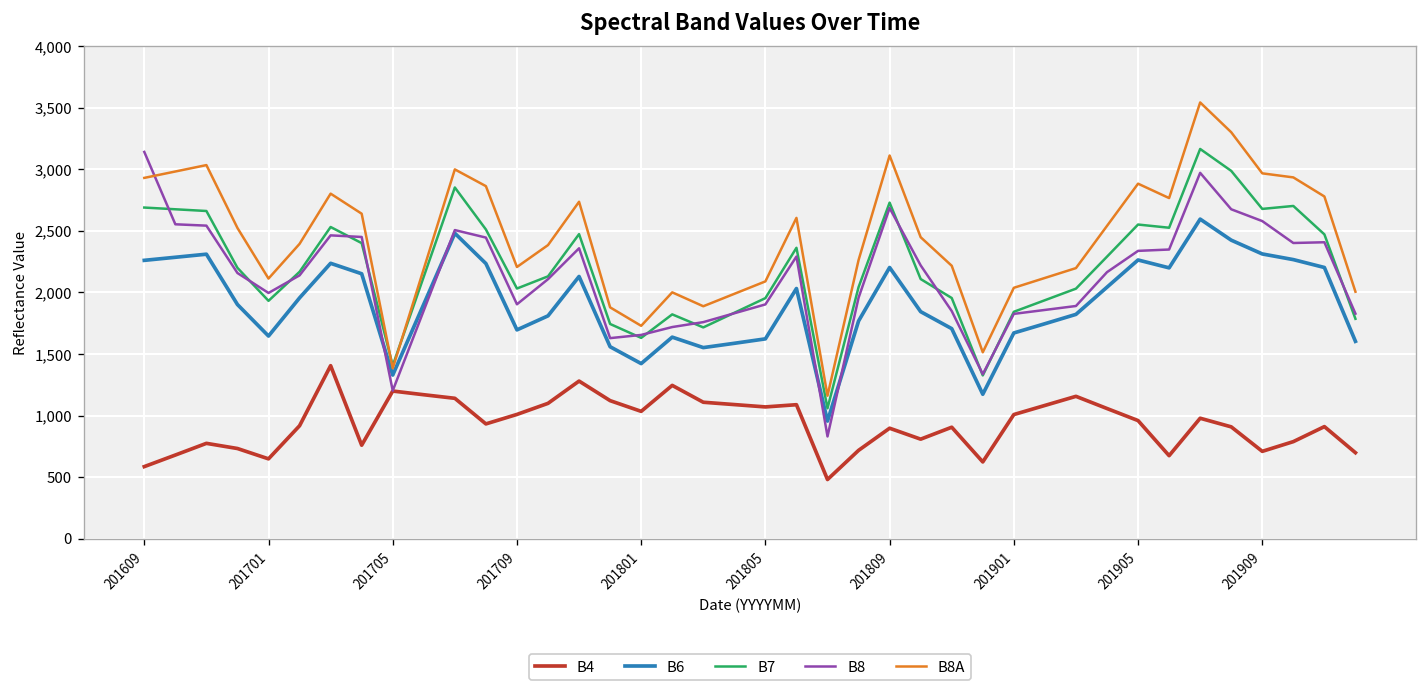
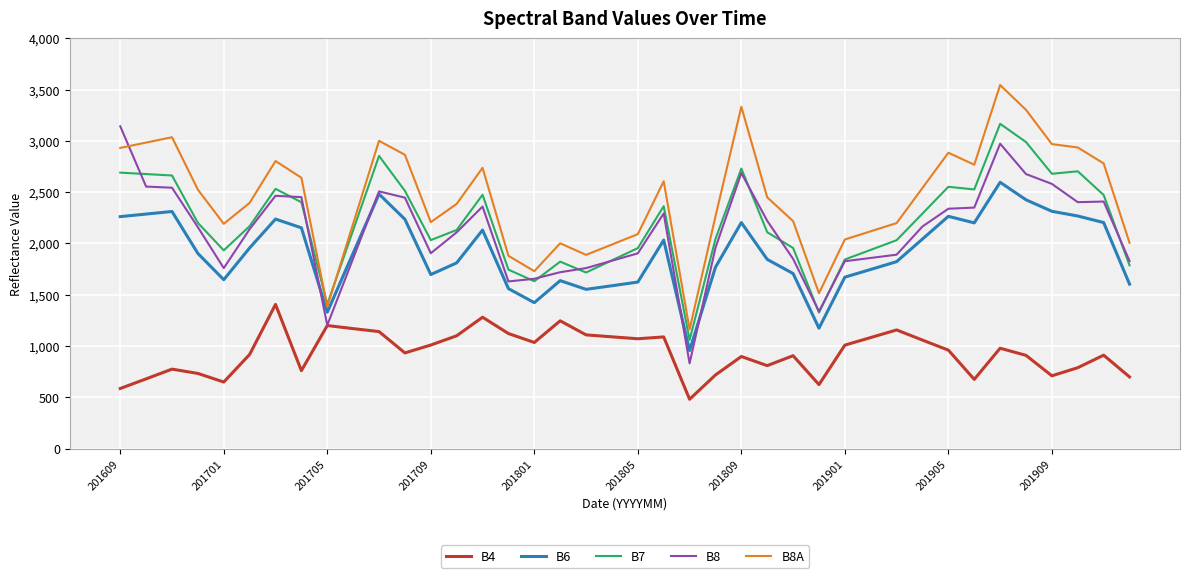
B8, 201701: 2,000 -> 1,760
B8A, 201701: 2,110 -> 2,190
B8A, 201809: 3,110 -> 3,330
